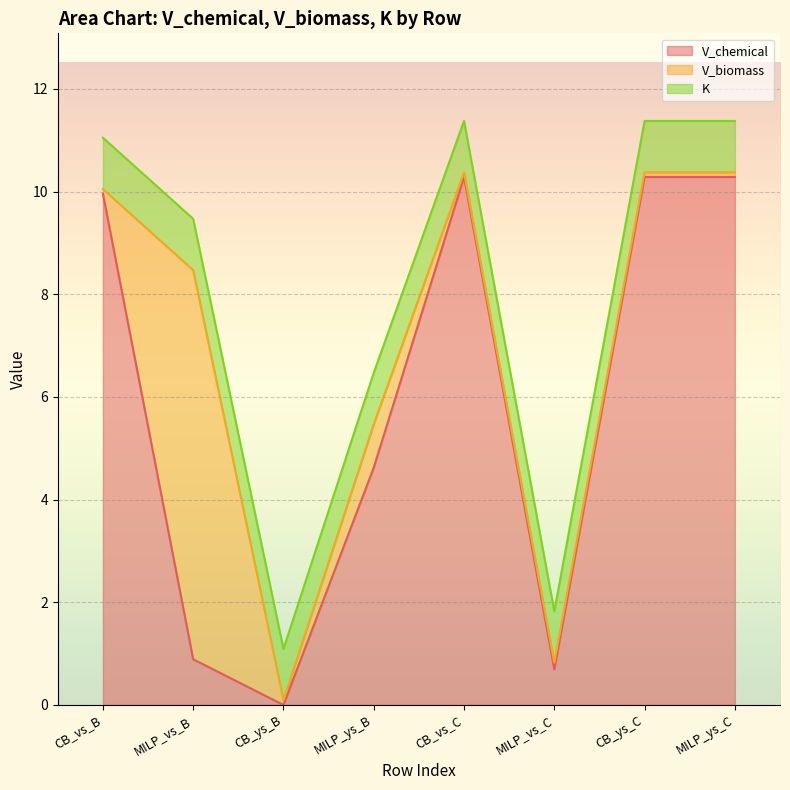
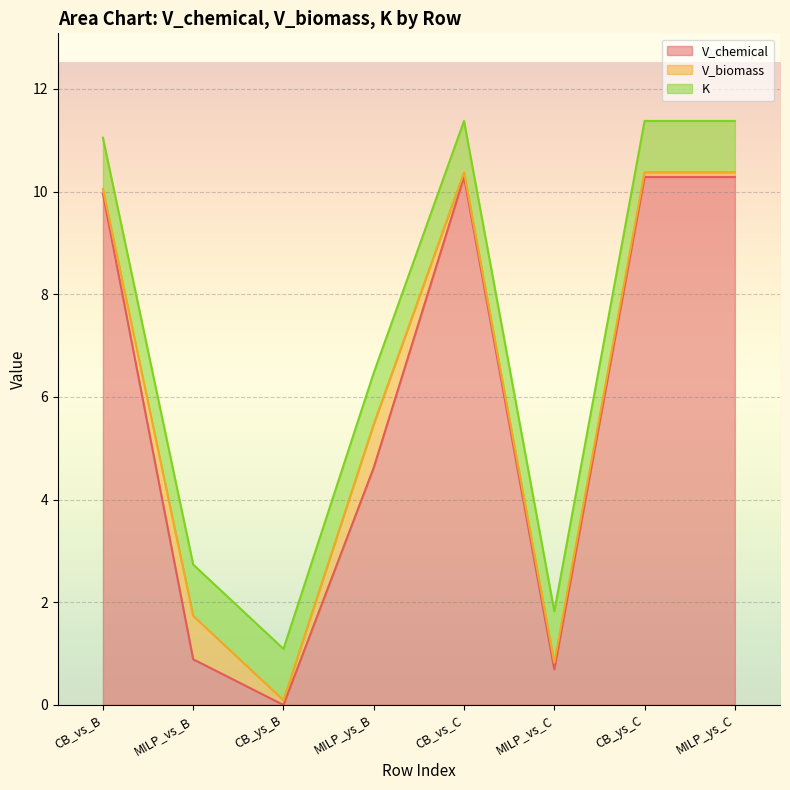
V_biomass, MILP_vs_B: 7.6 -> 0.8
